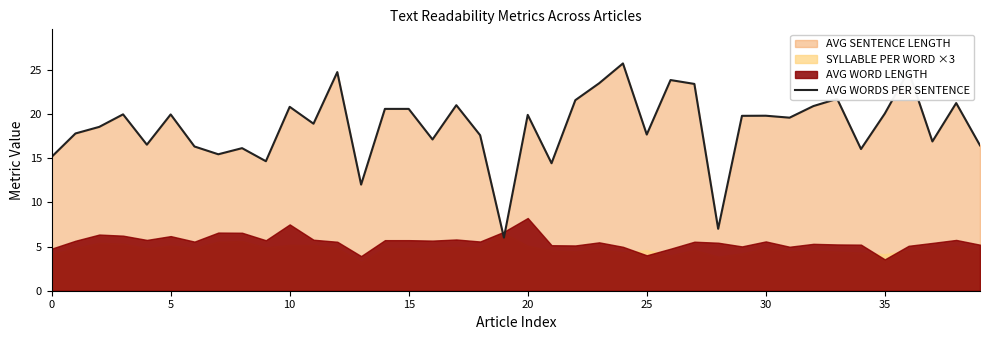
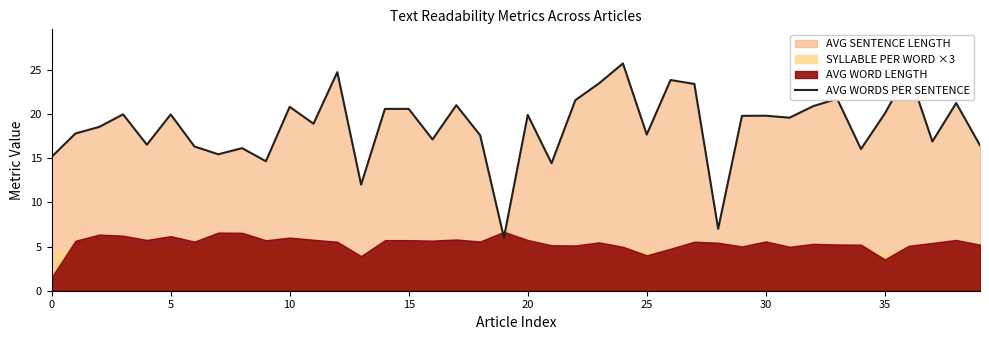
AVG WORD LENGTH, 0: 5 -> 2
AVG WORD LENGTH, 10: 7 -> 6
AVG WORD LENGTH, 20: 8 -> 6
